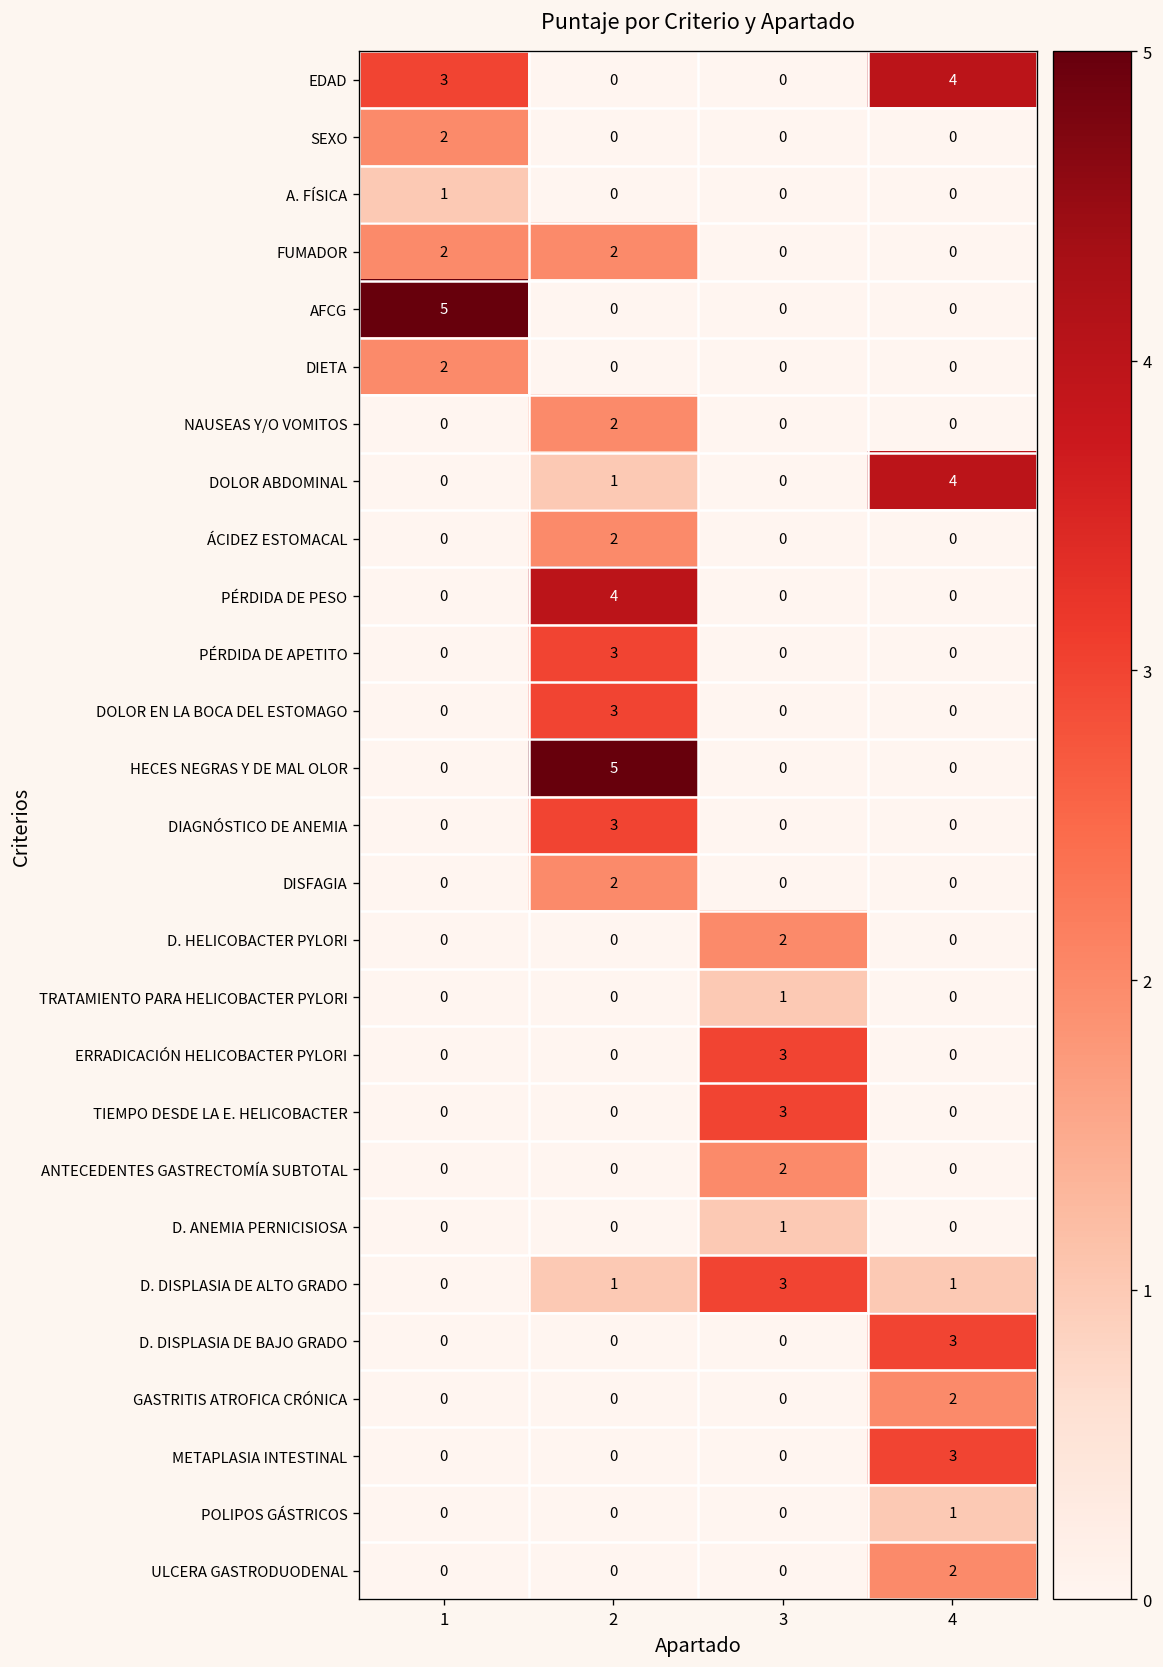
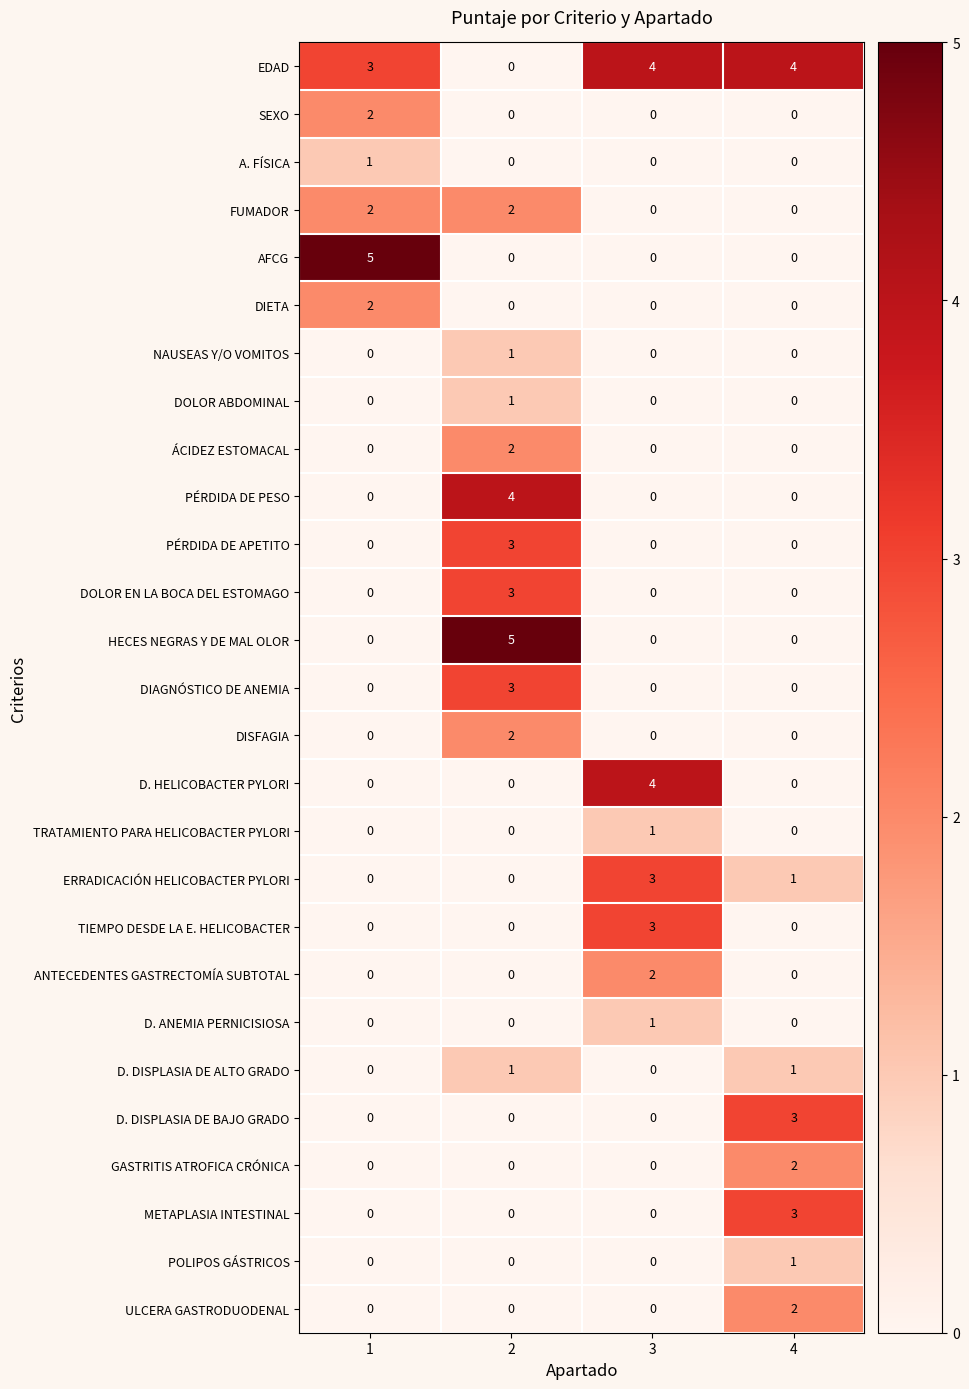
EDAD, 3: 0 -> 4
NAUSEAS Y/O VOMITOS, 2: 2 -> 1
DOLOR ABDOMINAL, 4: 4 -> 0
D. HELICOBACTER PYLORI, 3: 2 -> 4
ERRADICACIÓN HELICOBACTER PYLORI, 4: 0 -> 1
D. DISPLASIA DE ALTO GRADO, 3: 3 -> 0
